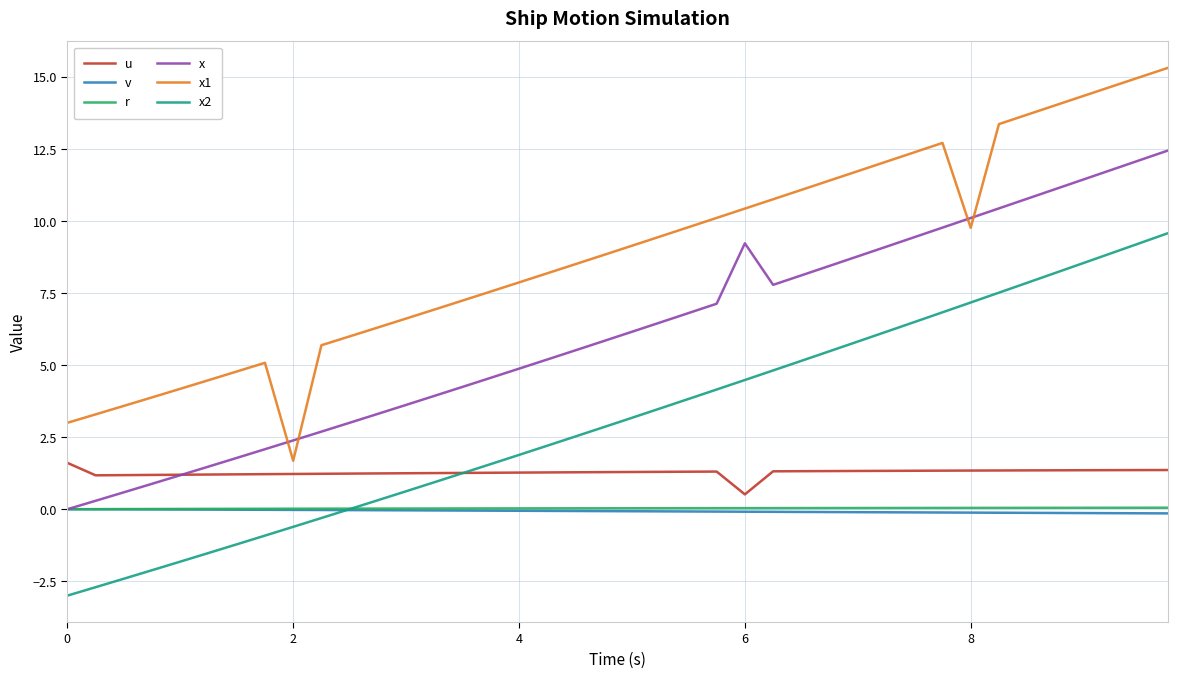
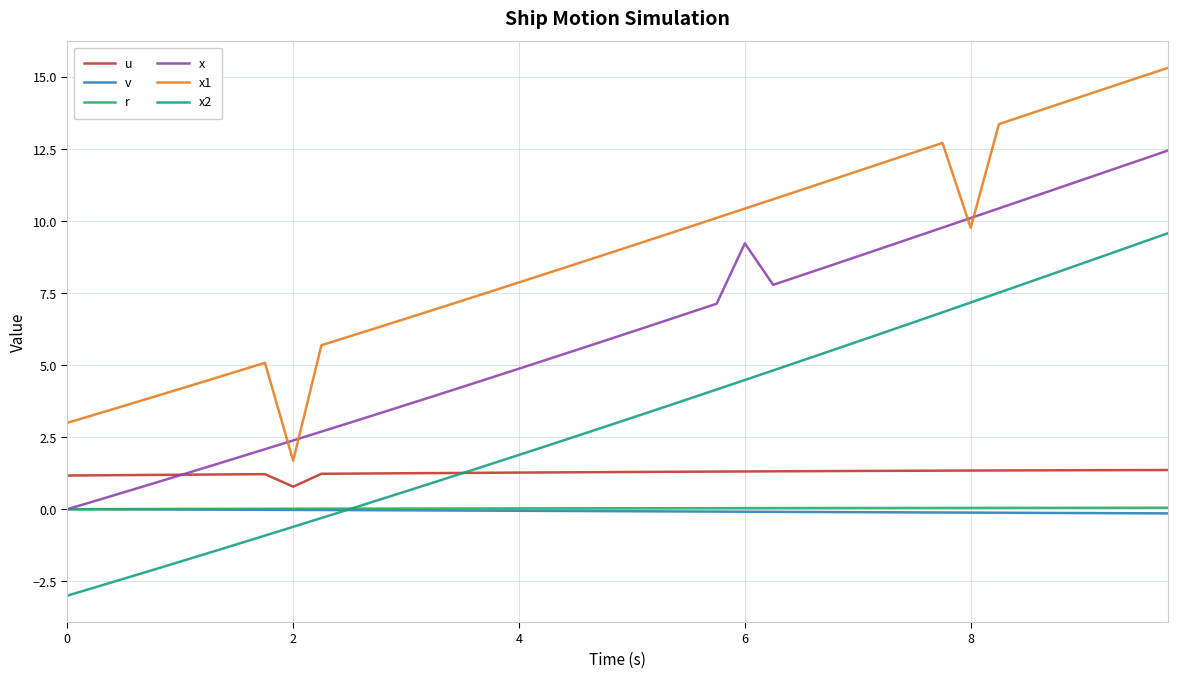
u, 0: 1.6 -> 1.2
u, 2: 1.2 -> 0.8
u, 6: 0.5 -> 1.3
